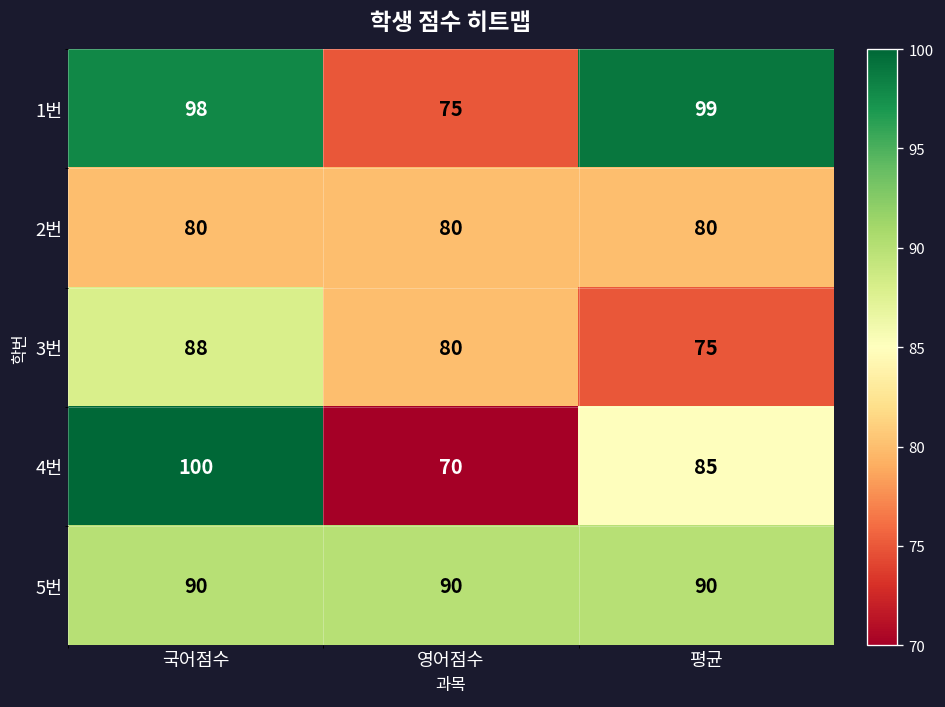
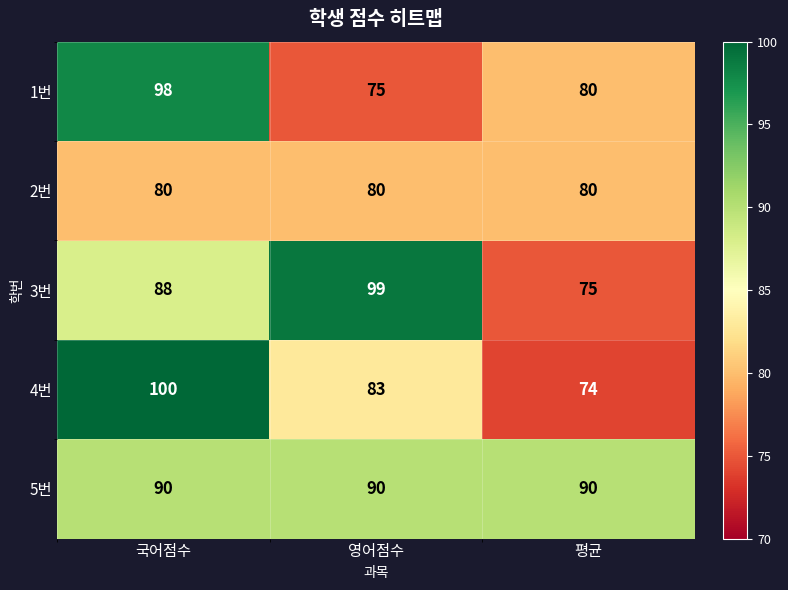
1번, 평균: 99 -> 80
3번, 영어점수: 80 -> 99
4번, 영어점수: 70 -> 83
4번, 평균: 85 -> 74
